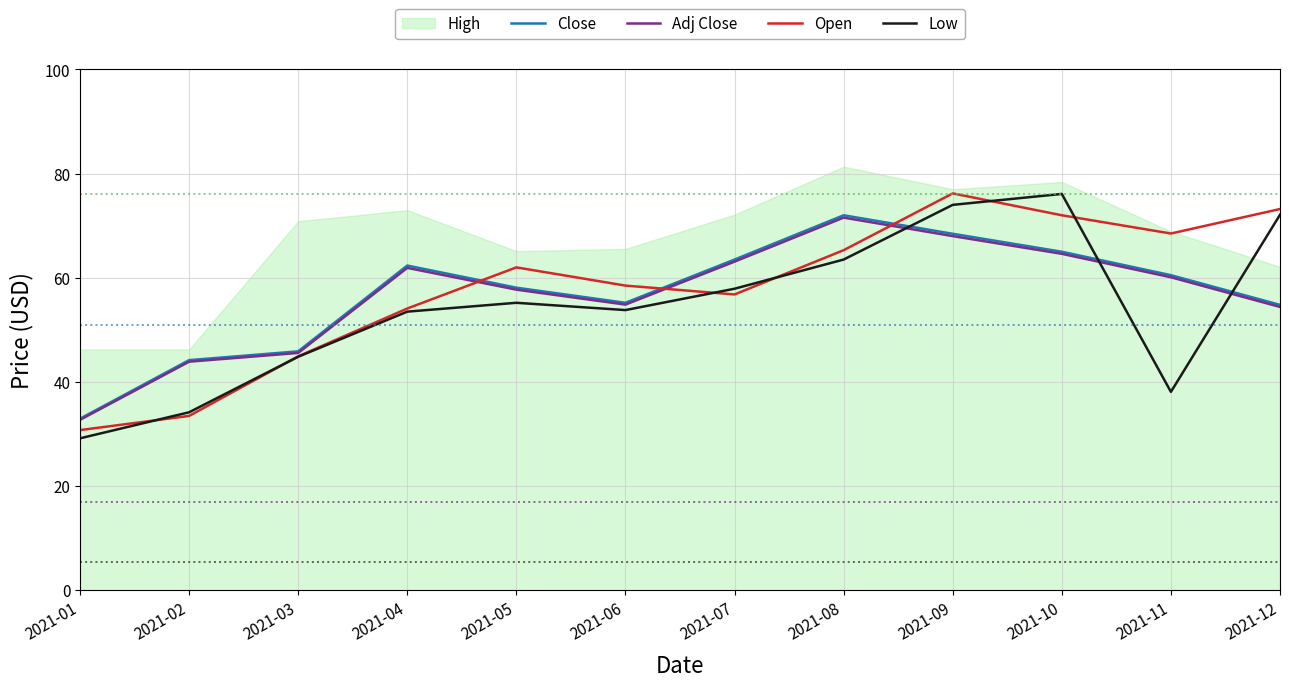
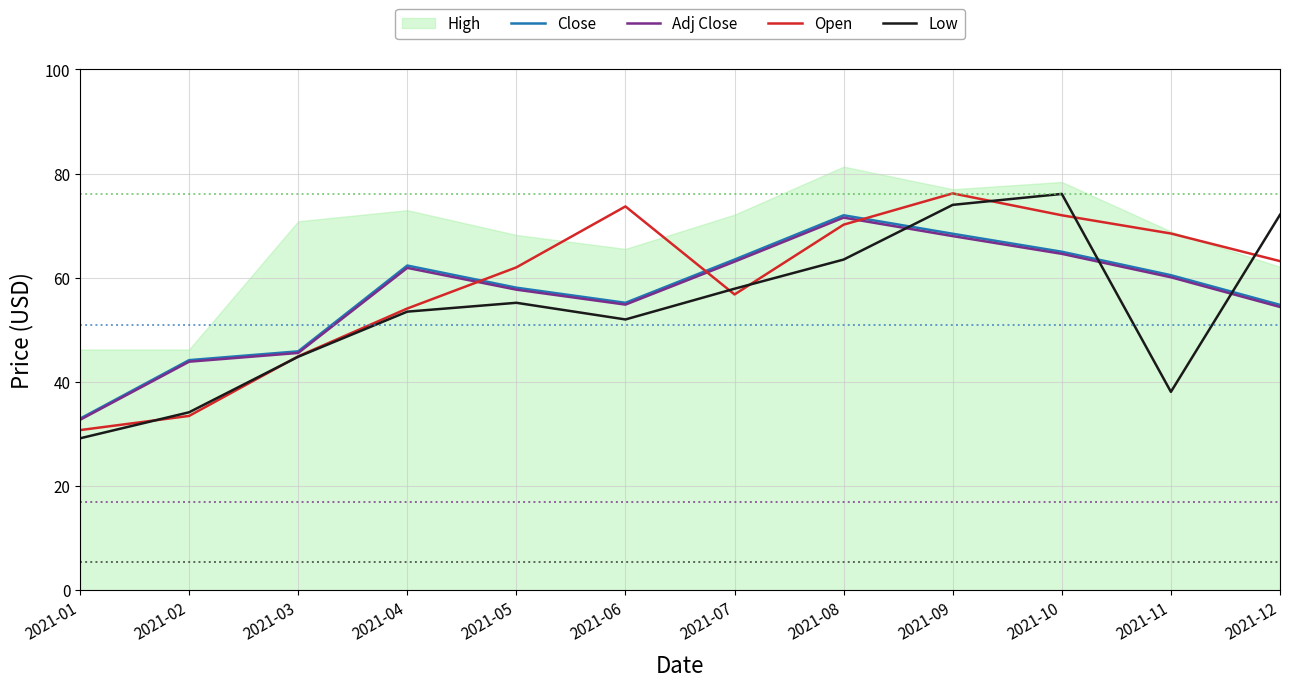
High, 2021-05: 65 -> 68
Open, 2021-06: 59 -> 74
Low, 2021-06: 54 -> 52
Open, 2021-08: 65 -> 70
Open, 2021-12: 73 -> 63
